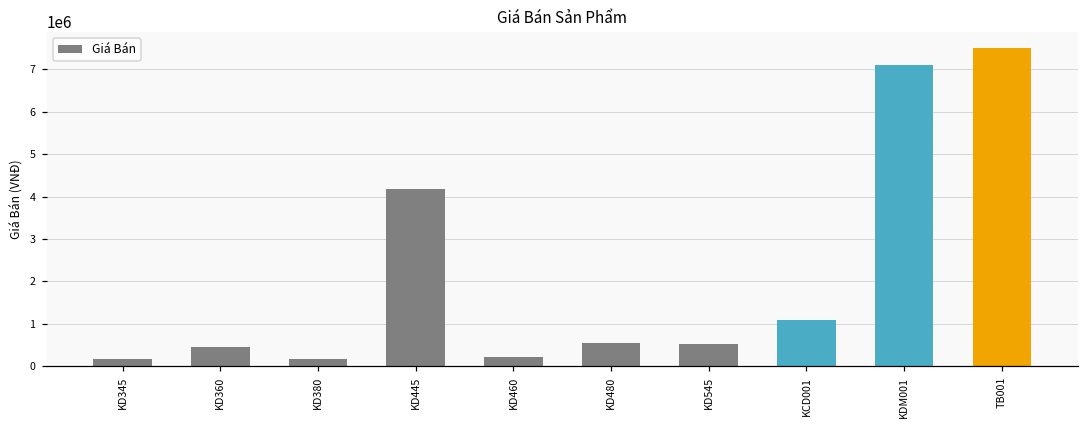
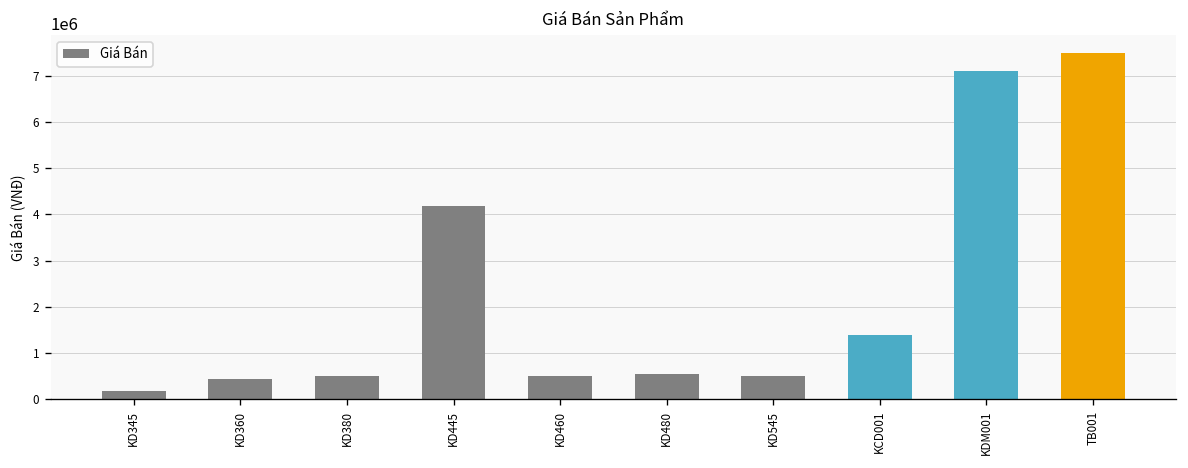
KD380: 200000 -> 500000
KD460: 200000 -> 500000
KCD001: 1100000 -> 1400000
